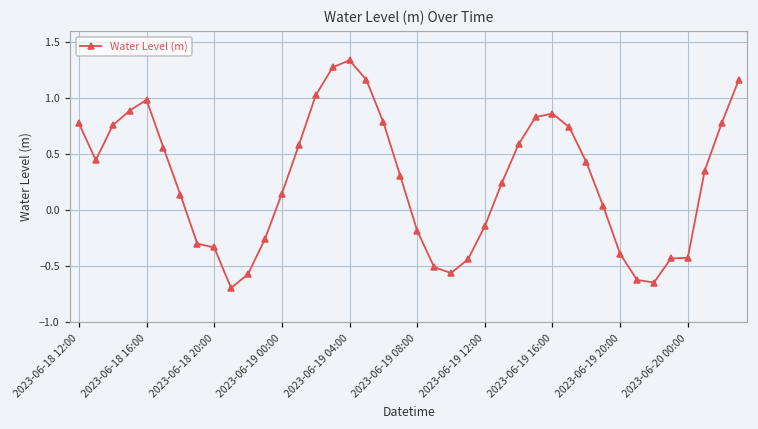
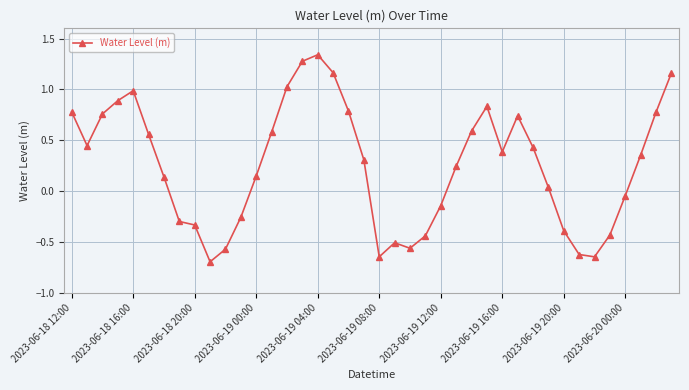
2023-06-19 08:00: -0.18 -> -0.64
2023-06-19 16:00: 0.86 -> 0.39
2023-06-20 00:00: -0.42 -> -0.04
